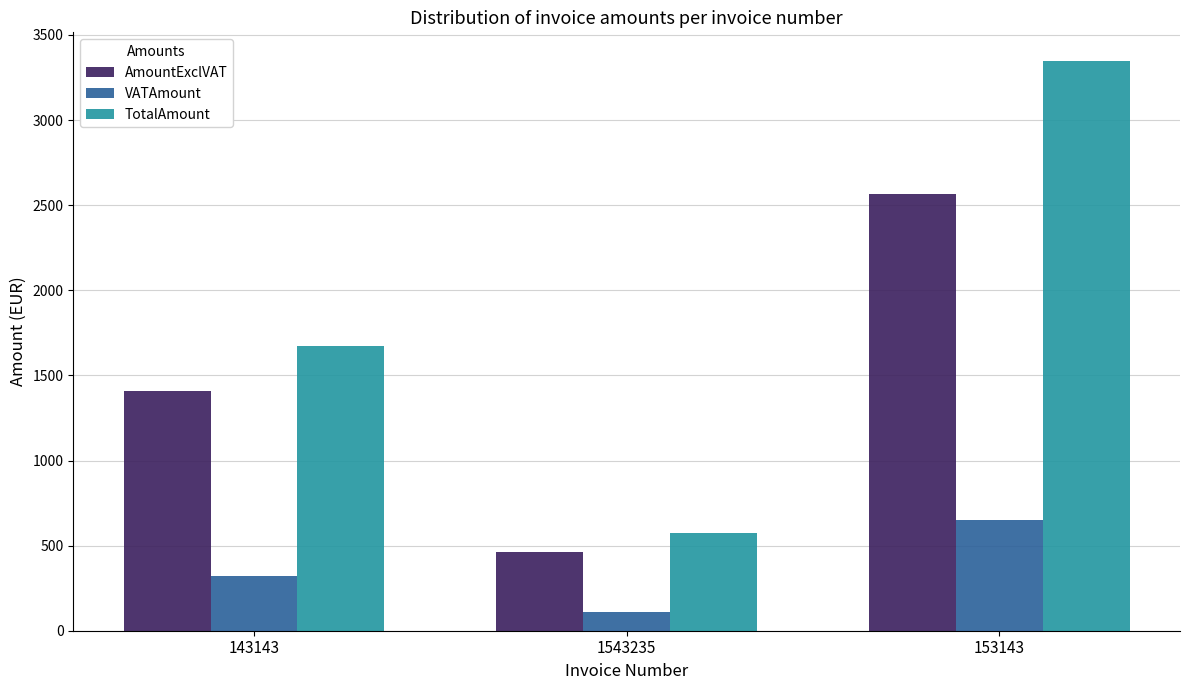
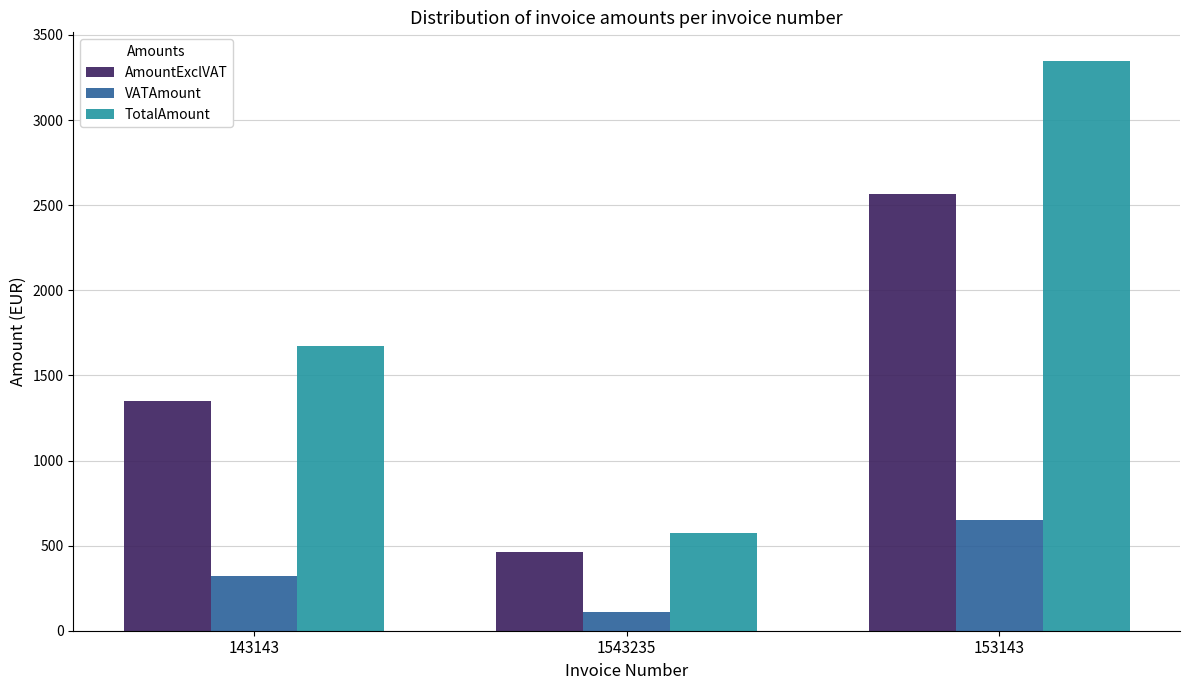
AmountExclVAT, 143143: 1410 -> 1350
